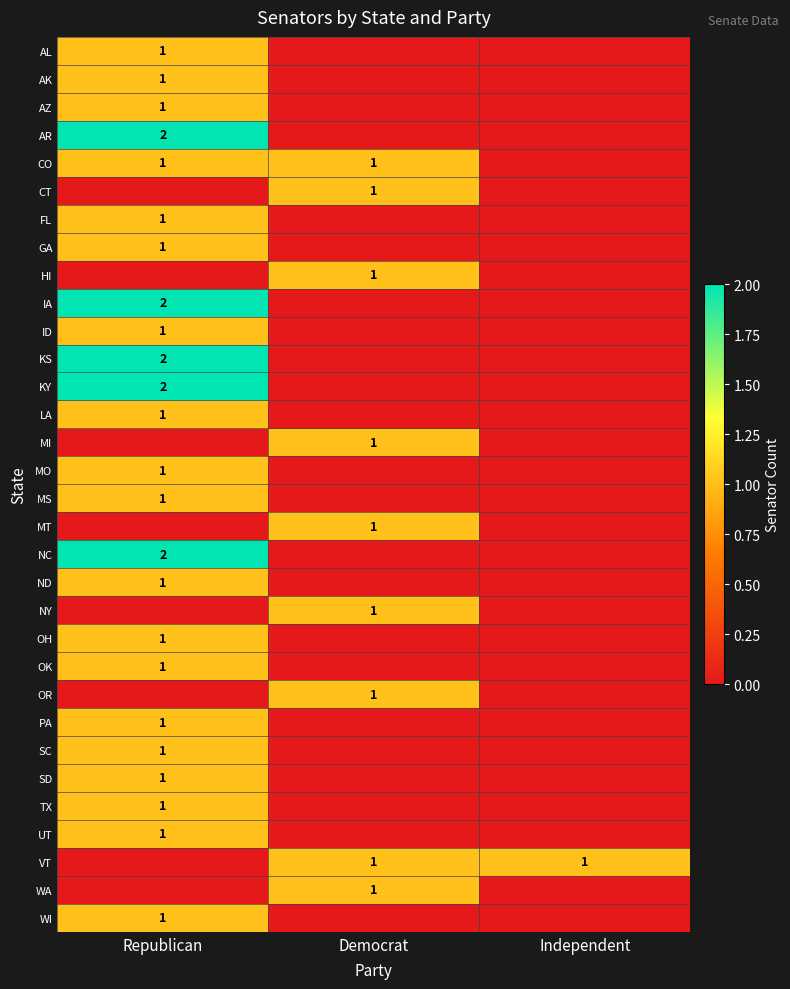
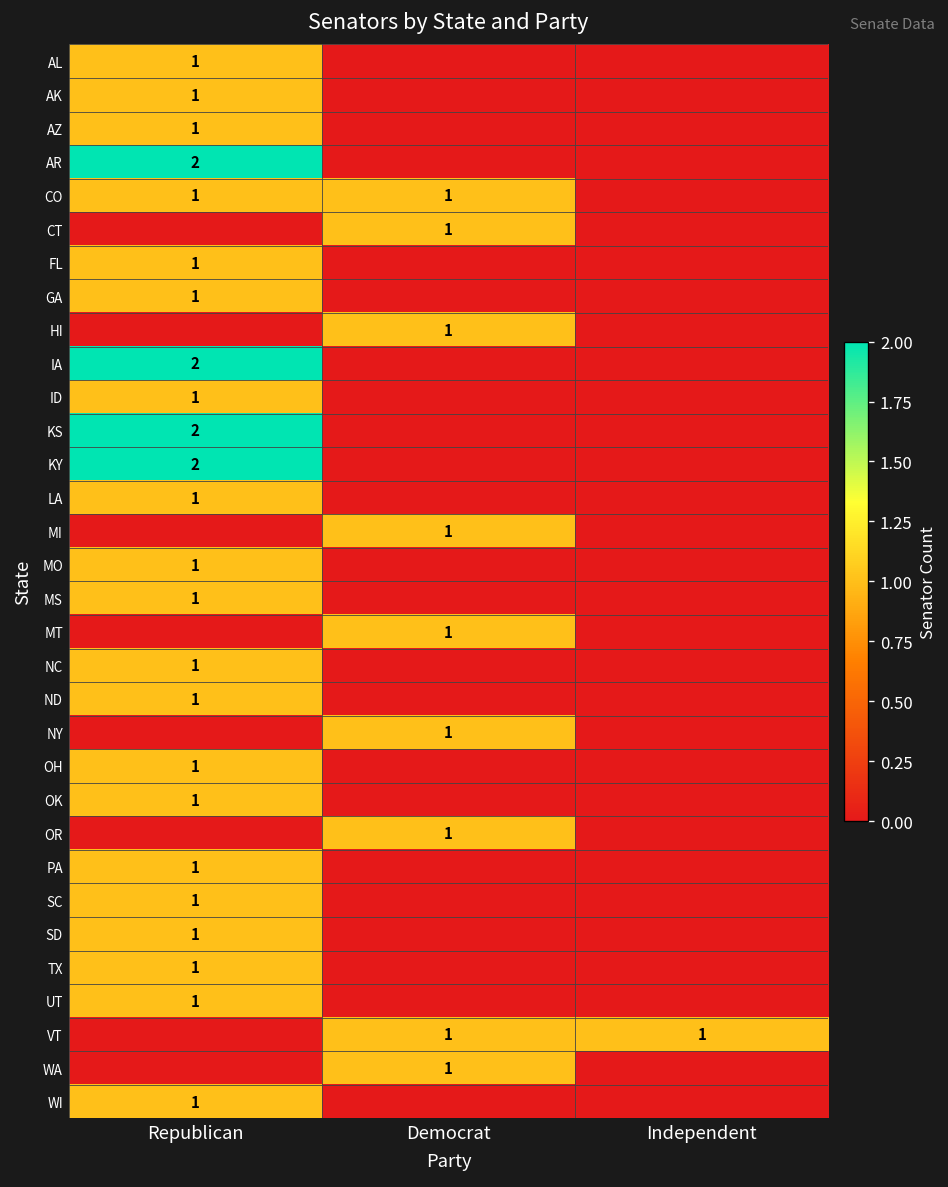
NC, Republican: 2 -> 1
